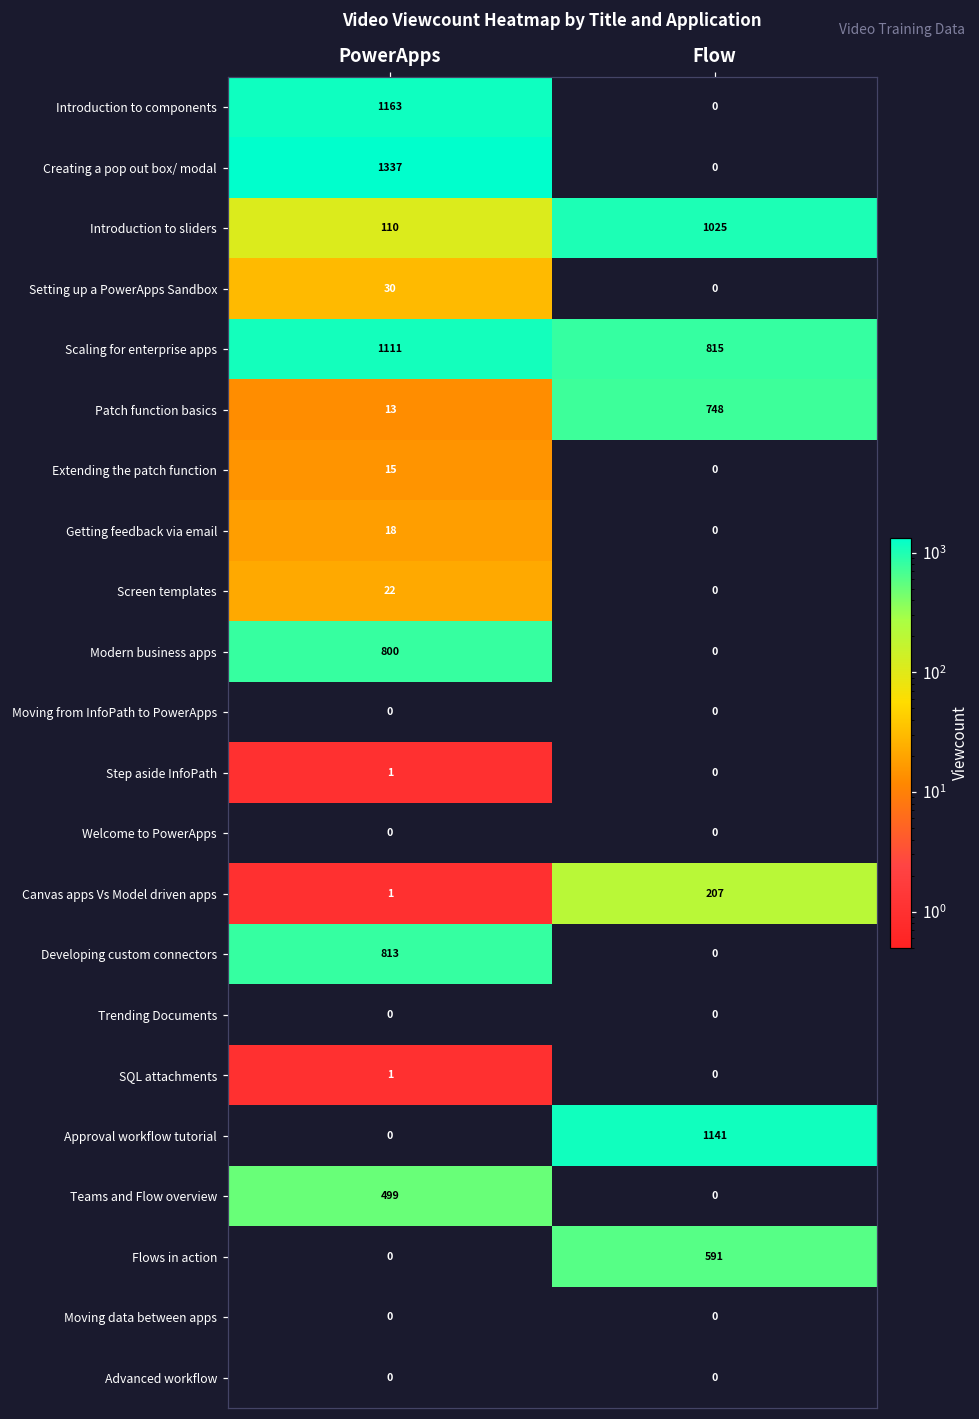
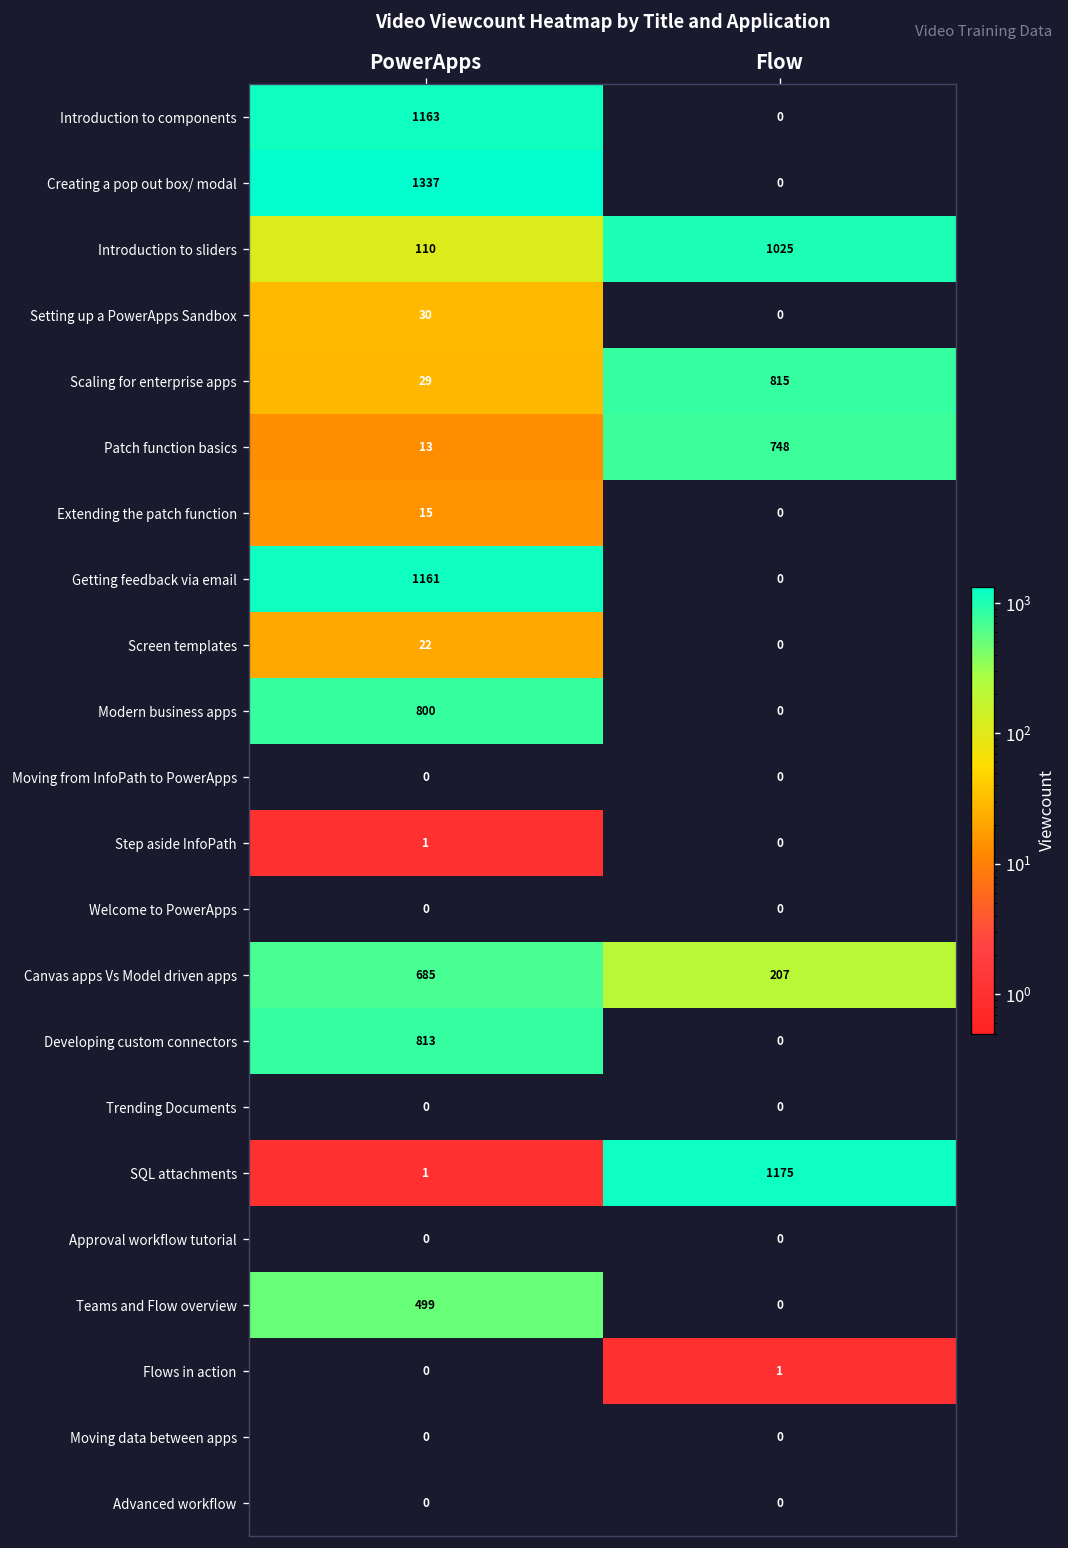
Scaling for enterprise apps, PowerApps: 1111 -> 29
Getting feedback via email, PowerApps: 18 -> 1161
Canvas apps Vs Model driven apps, PowerApps: 1 -> 685
SQL attachments, Flow: 0 -> 1175
Approval workflow tutorial, Flow: 1141 -> 0
Flows in action, Flow: 591 -> 1
